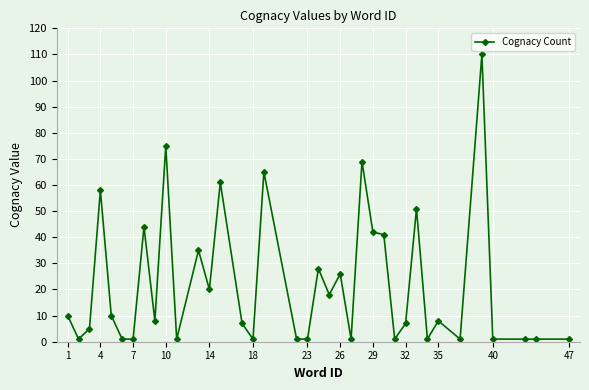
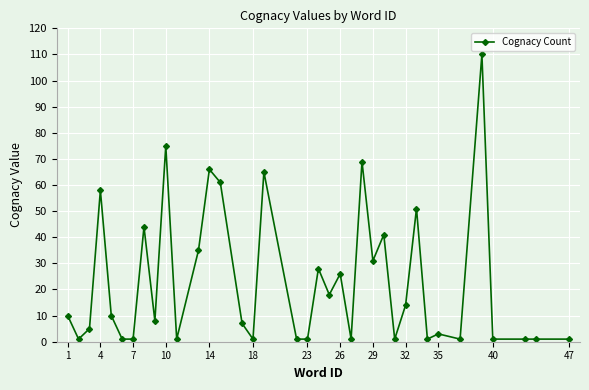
14: 20 -> 66
29: 42 -> 31
32: 7 -> 14
35: 8 -> 3
